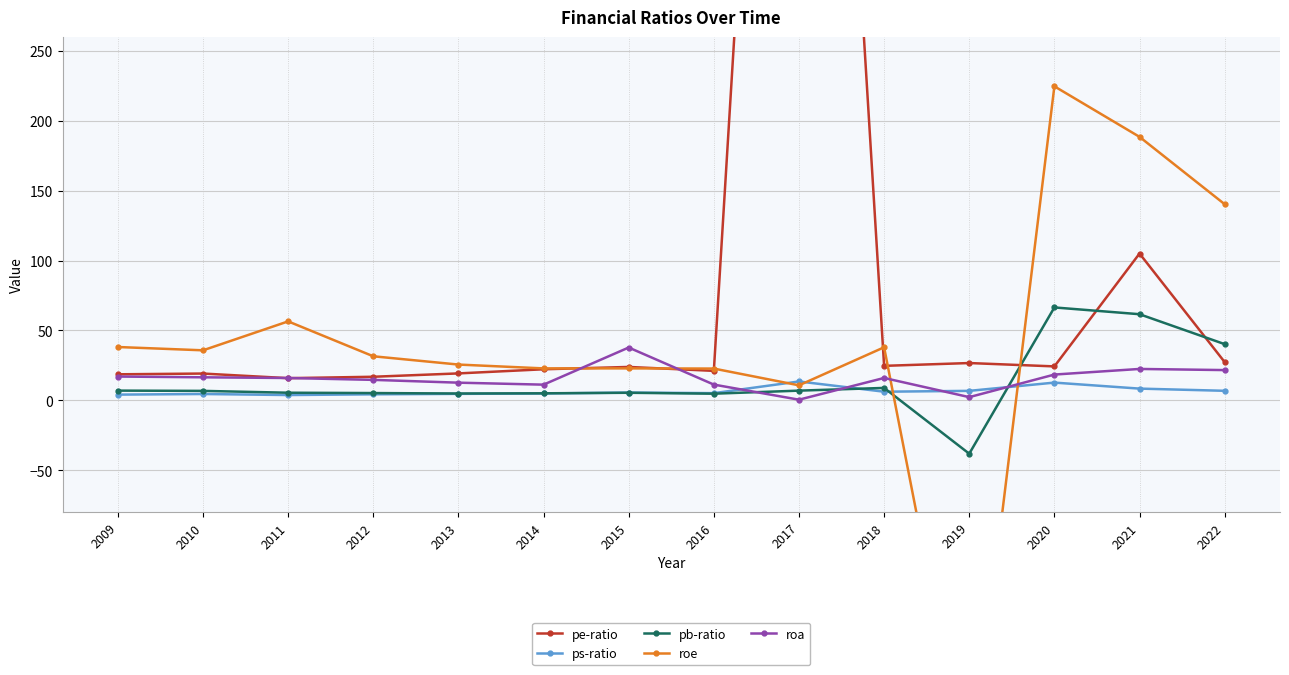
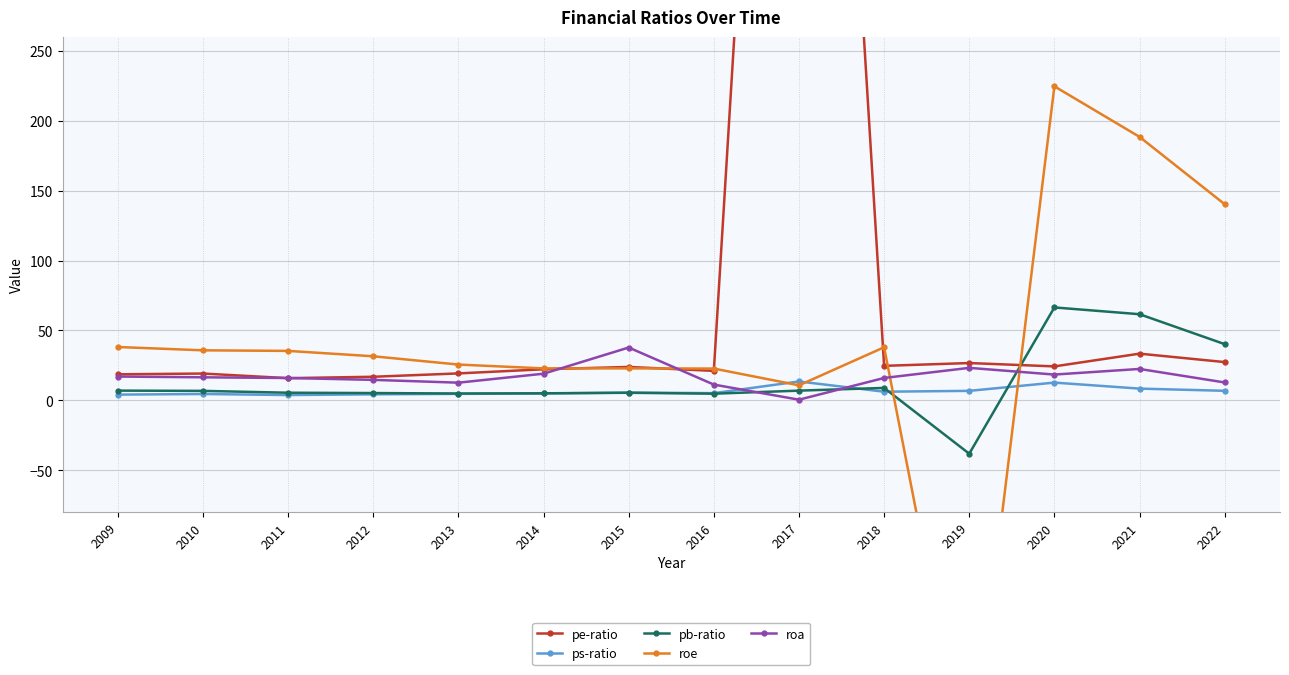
roe, 2011: 56 -> 35
roa, 2014: 11 -> 19
roa, 2019: 2 -> 23
pe-ratio, 2021: 105 -> 33
roa, 2022: 22 -> 13
